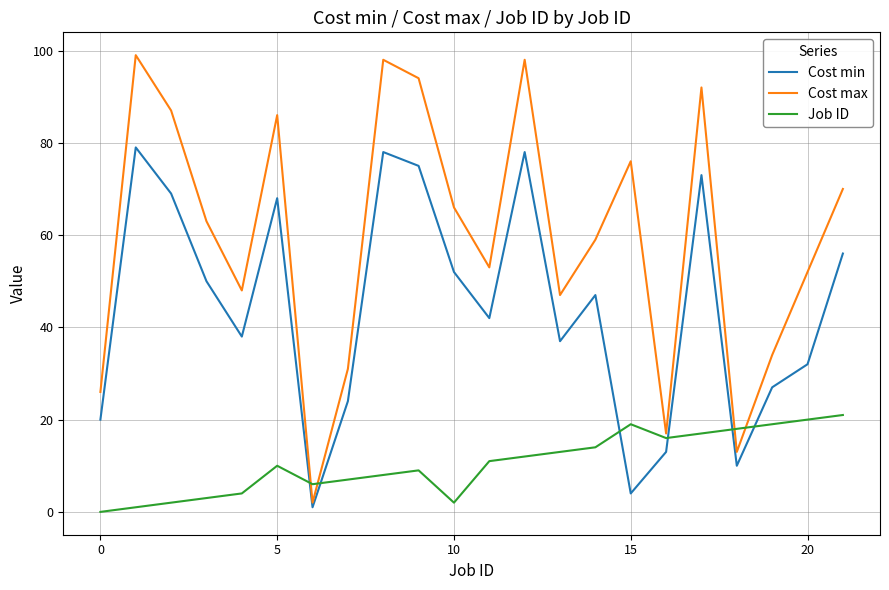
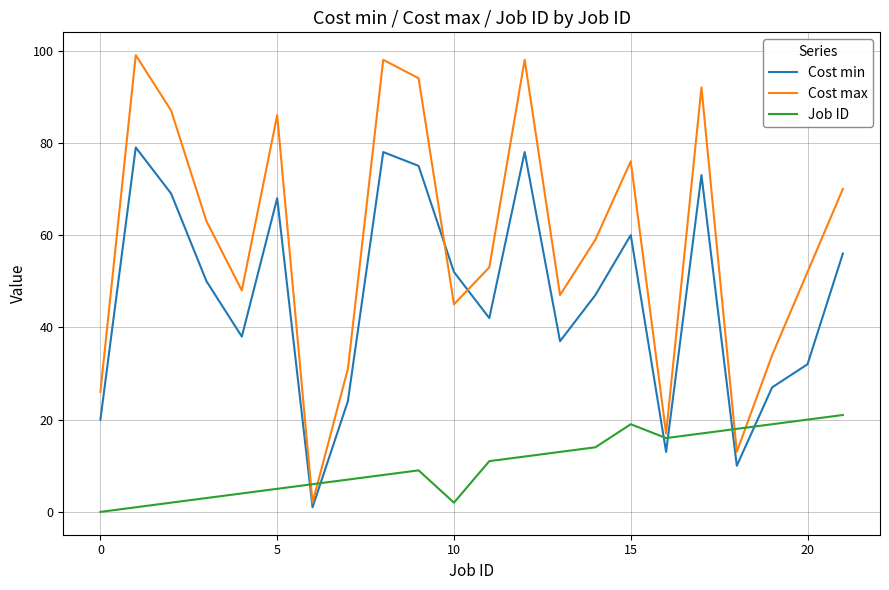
Job ID, 5: 10 -> 5
Cost max, 10: 66 -> 45
Cost min, 15: 4 -> 60
